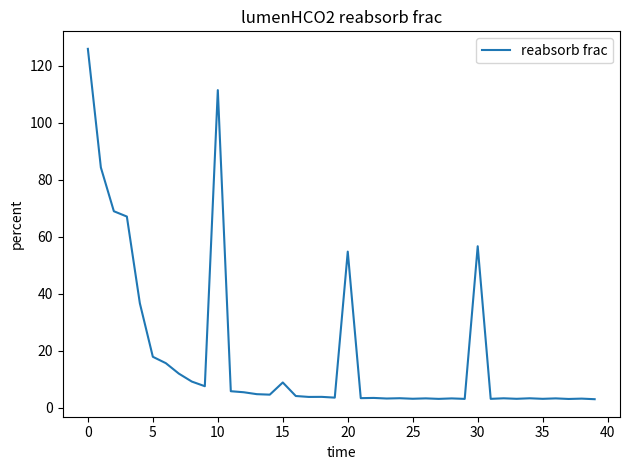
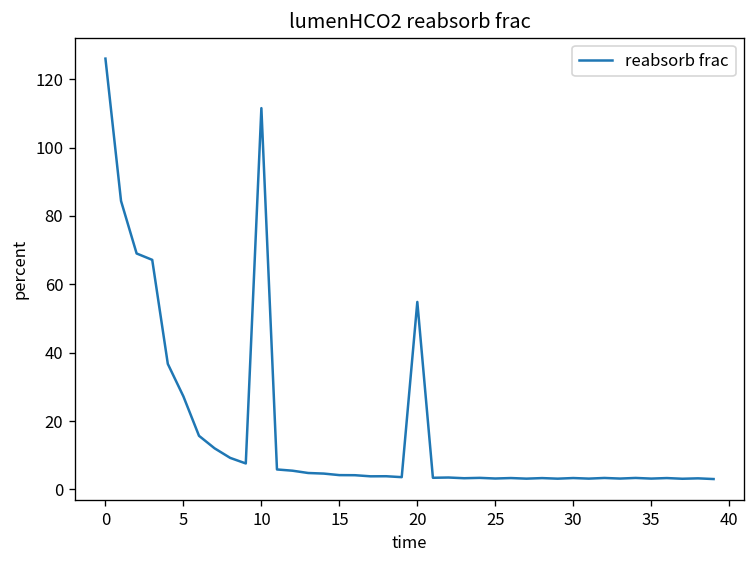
5: 18 -> 27
15: 9 -> 4
30: 57 -> 3
